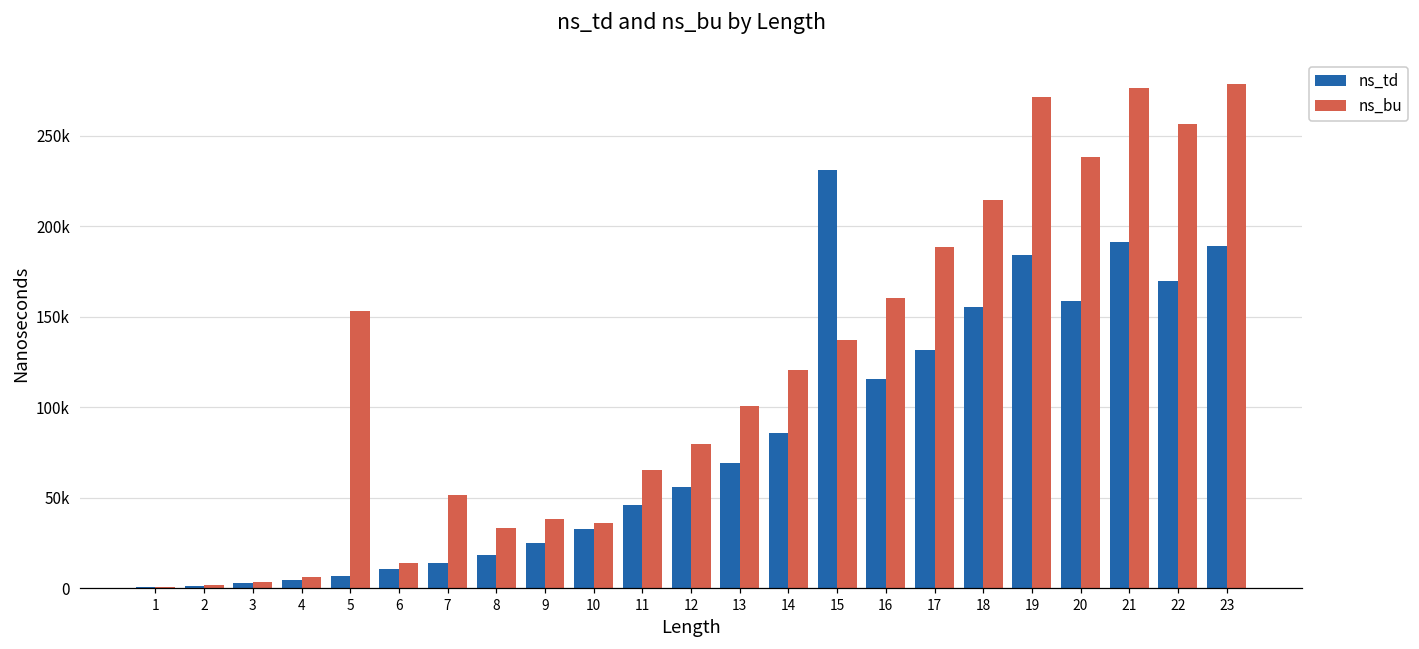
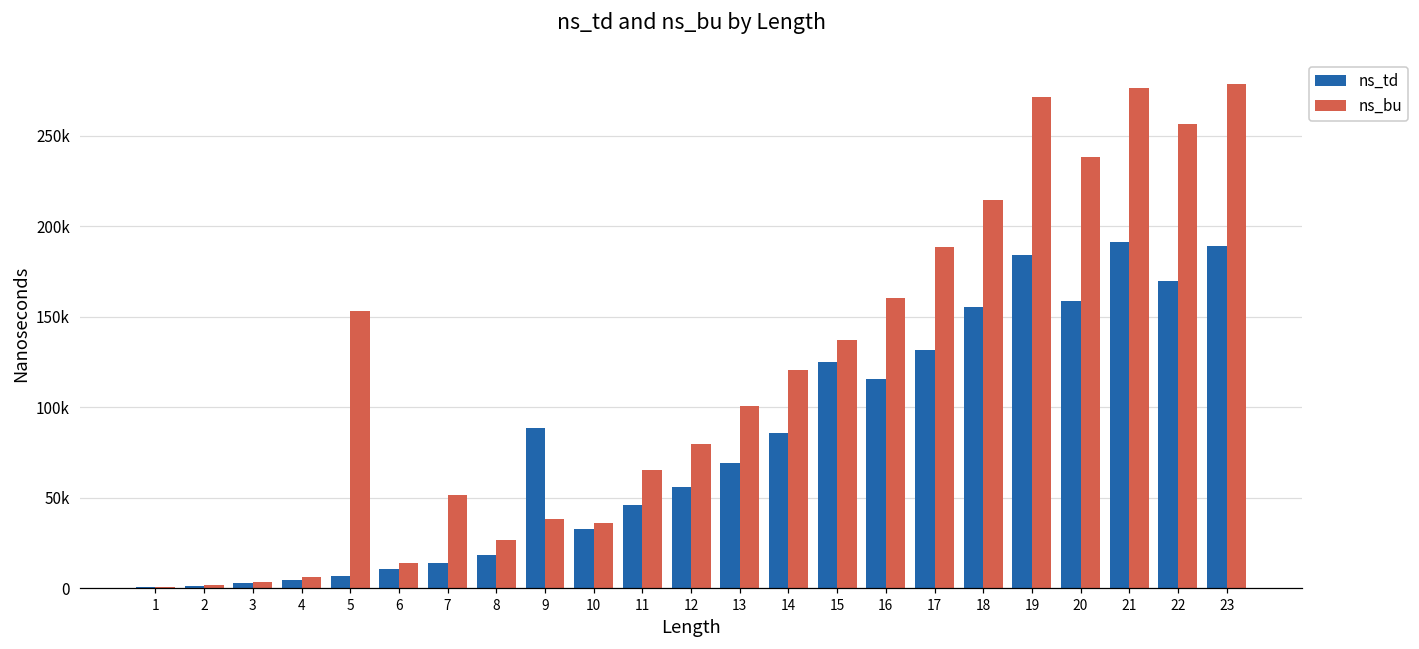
ns_bu, 8: 33000 -> 27000
ns_td, 9: 25000 -> 89000
ns_td, 15: 231000 -> 125000
